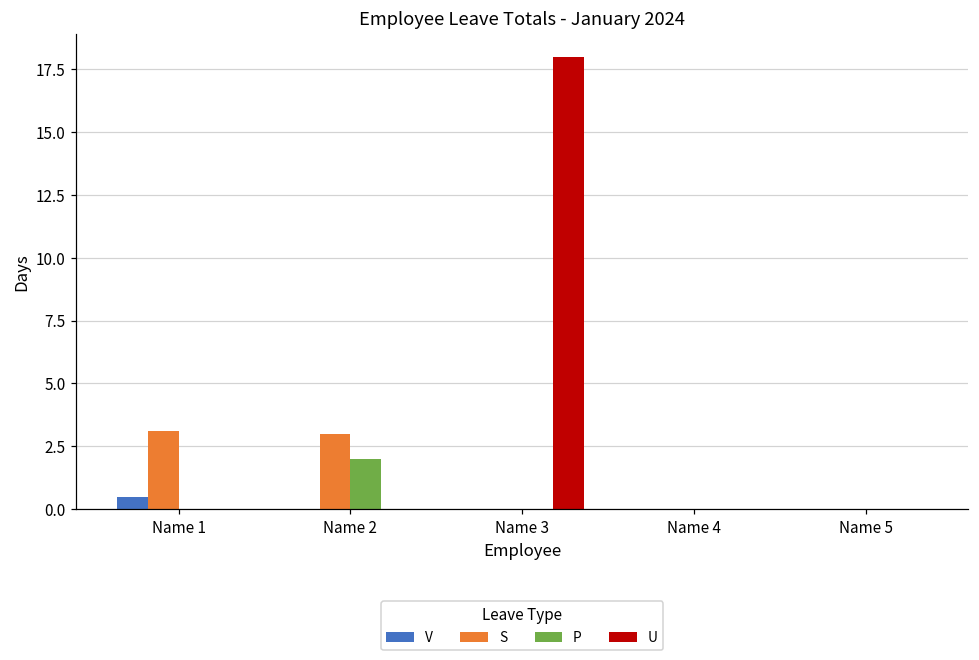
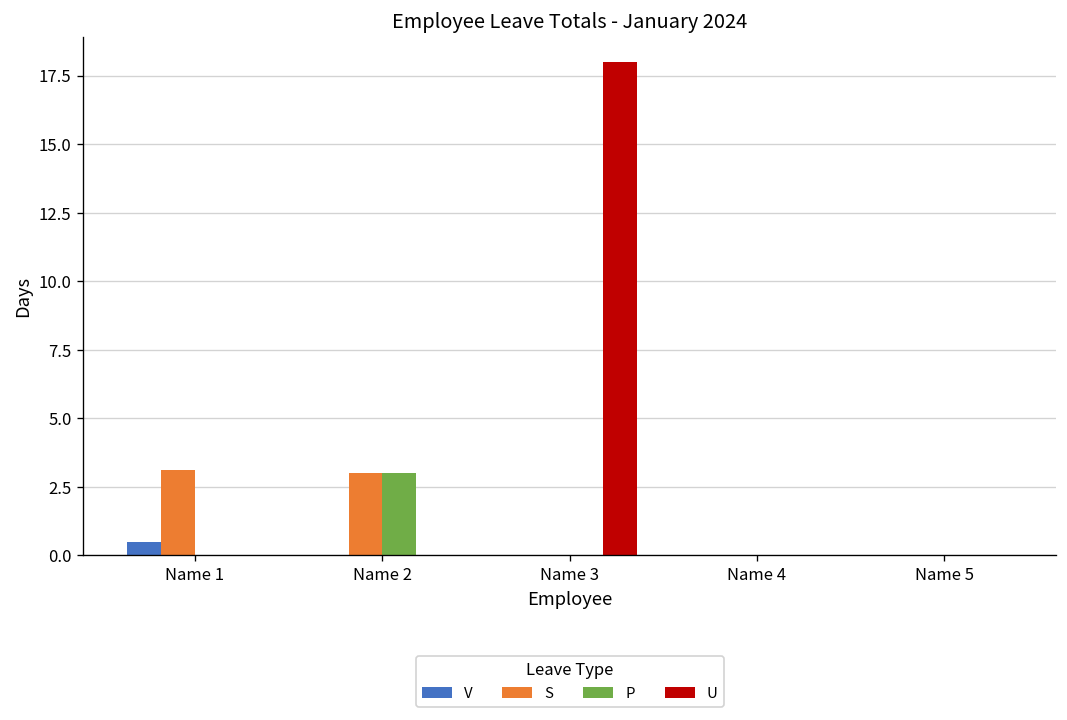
P, Name 2: 2 -> 3
